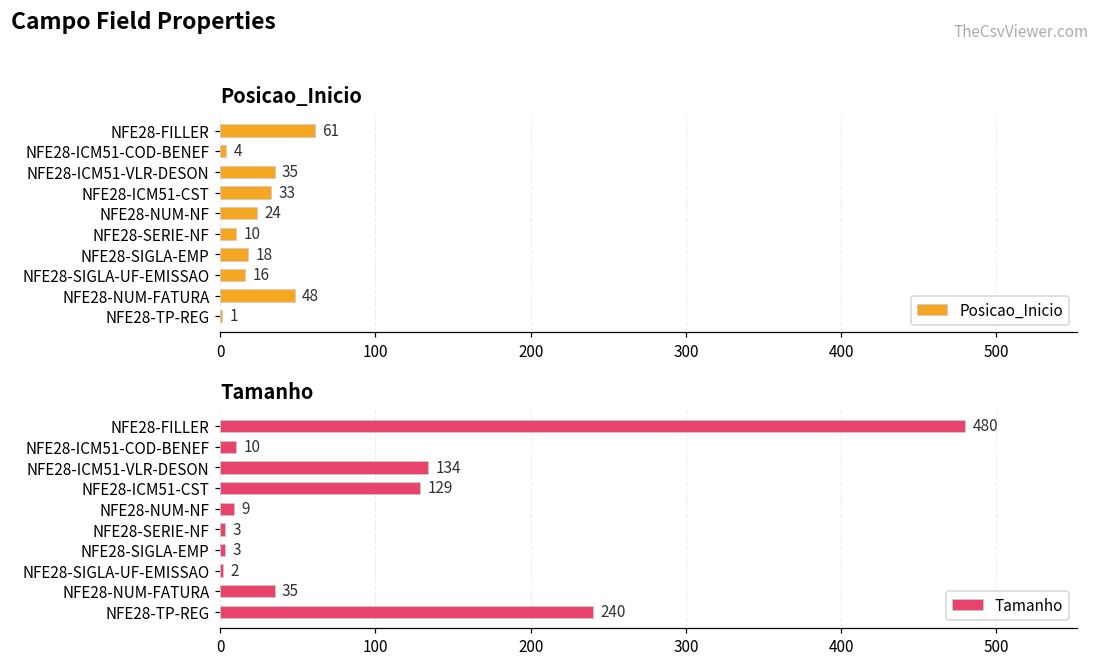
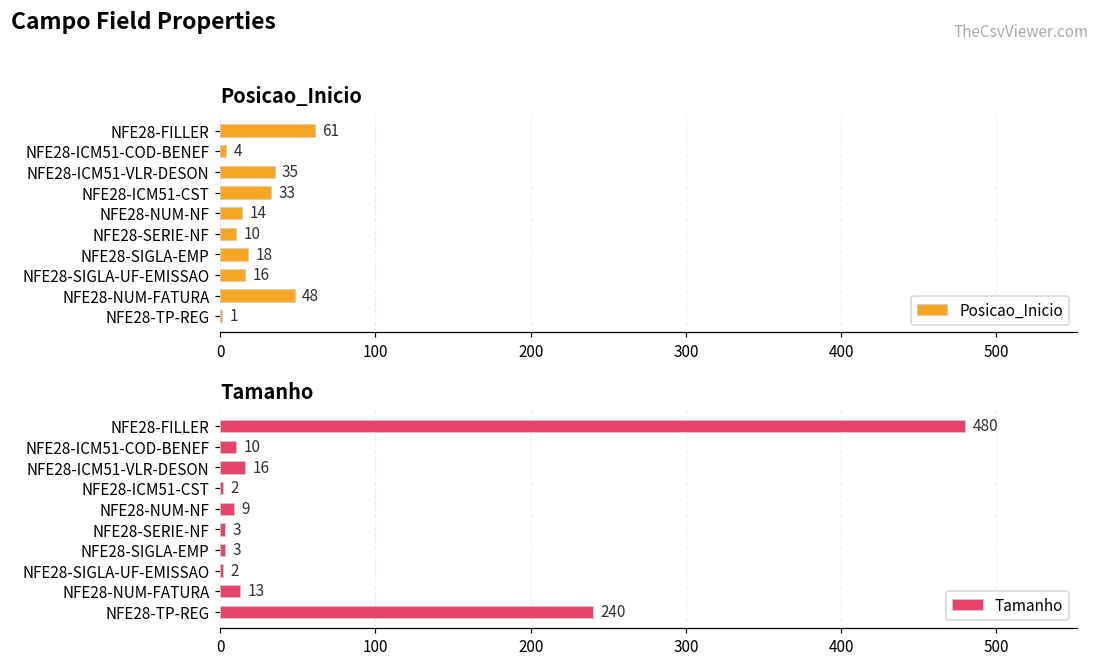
Posicao_Inicio, NFE28-NUM-NF: 24 -> 14
Tamanho, NFE28-ICM51-VLR-DESON: 134 -> 16
Tamanho, NFE28-ICM51-CST: 129 -> 2
Tamanho, NFE28-NUM-FATURA: 35 -> 13
